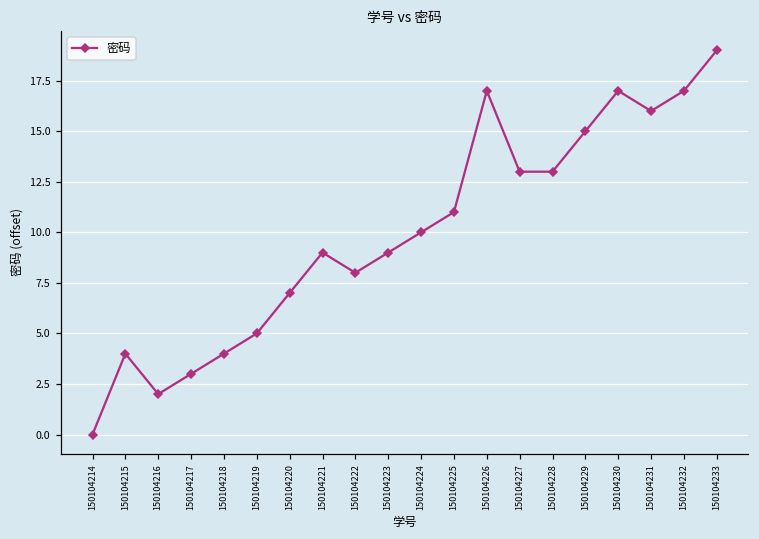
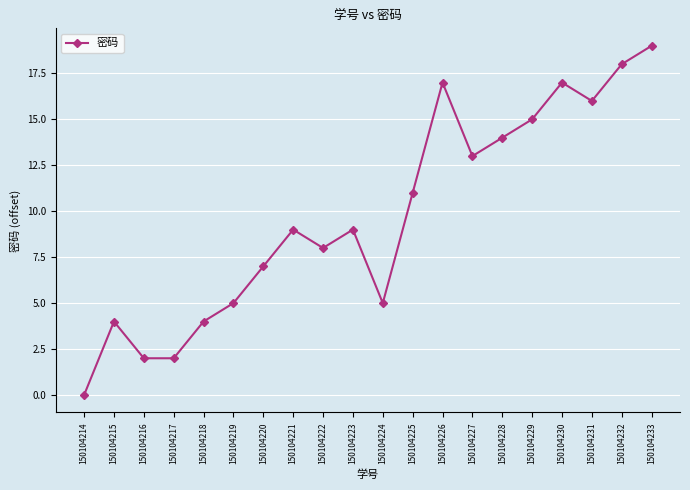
150104217: 3.0 -> 2.0
150104224: 10.0 -> 5.0
150104228: 13.0 -> 14.0
150104232: 17.0 -> 18.0
